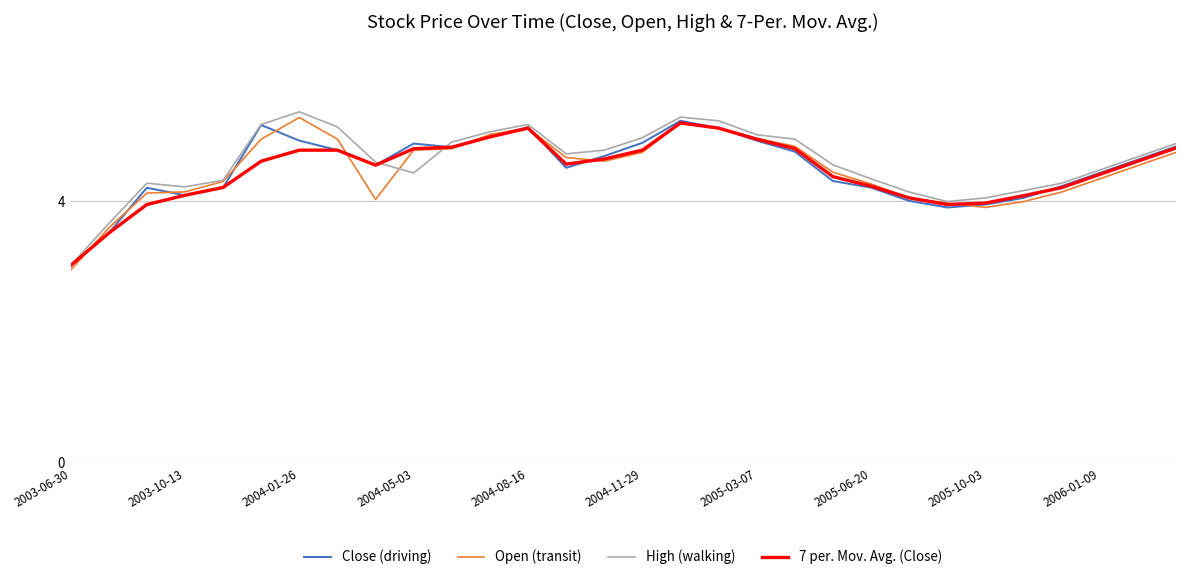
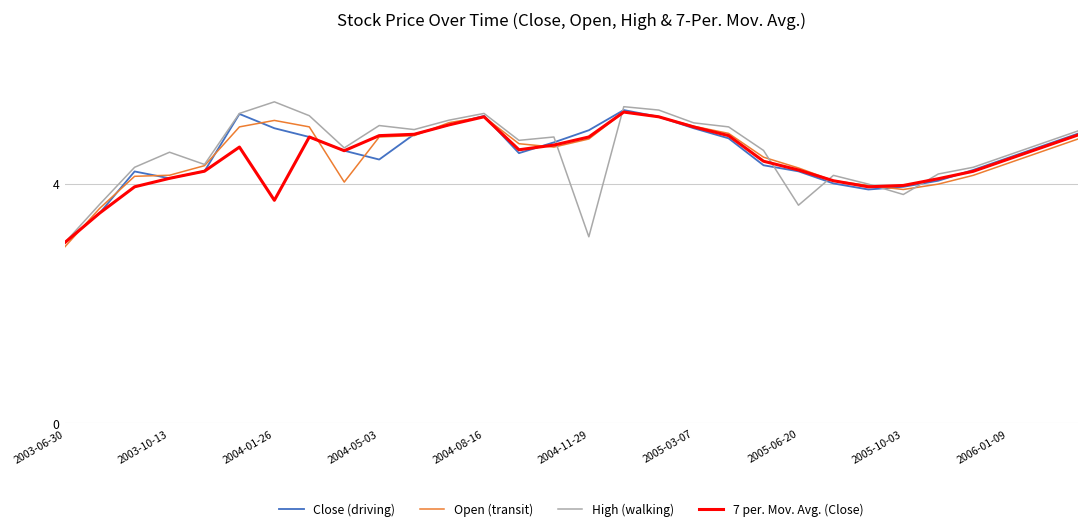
High (walking), 2003-10-13: 4.2 -> 4.5
Open (transit), 2004-01-26: 5.3 -> 5.1
7 per. Mov. Avg. (Close), 2004-01-26: 4.8 -> 3.7
Close (driving), 2004-05-03: 4.9 -> 4.4
High (walking), 2004-05-03: 4.4 -> 5.0
High (walking), 2004-11-29: 5.0 -> 3.1
High (walking), 2005-06-20: 4.3 -> 3.6
High (walking), 2005-10-03: 4.1 -> 3.8
